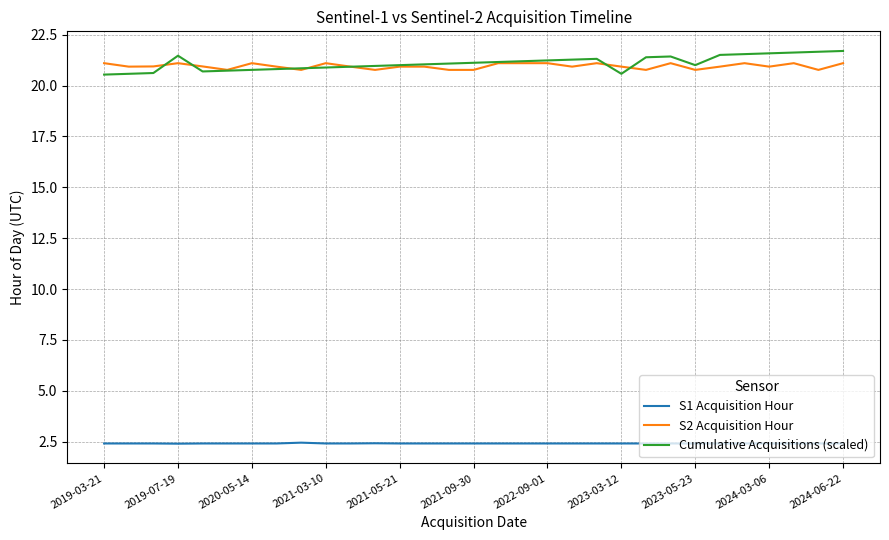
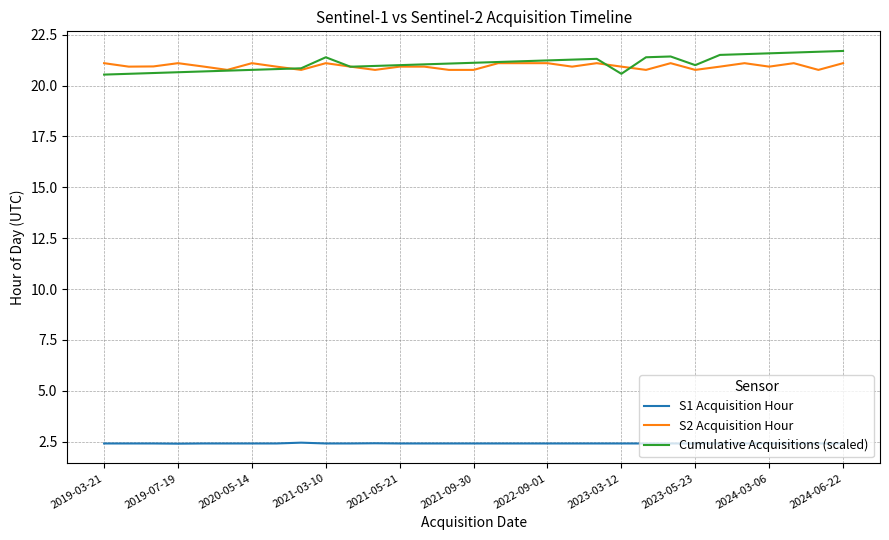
Cumulative Acquisitions (scaled), 2019-07-19: 21.5 -> 20.7
Cumulative Acquisitions (scaled), 2021-03-10: 20.9 -> 21.4
